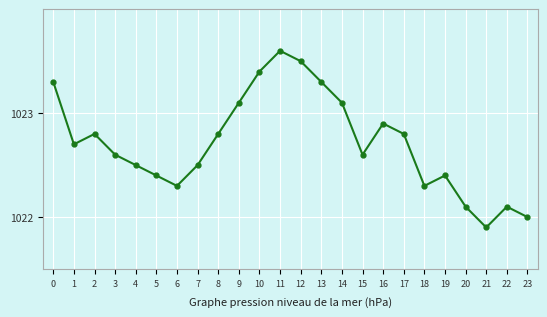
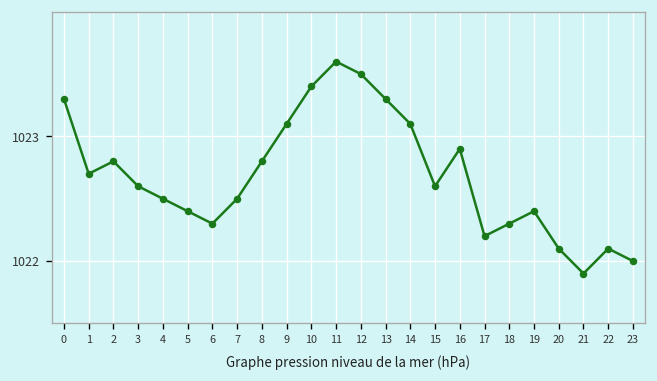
17: 1022.8 -> 1022.2
